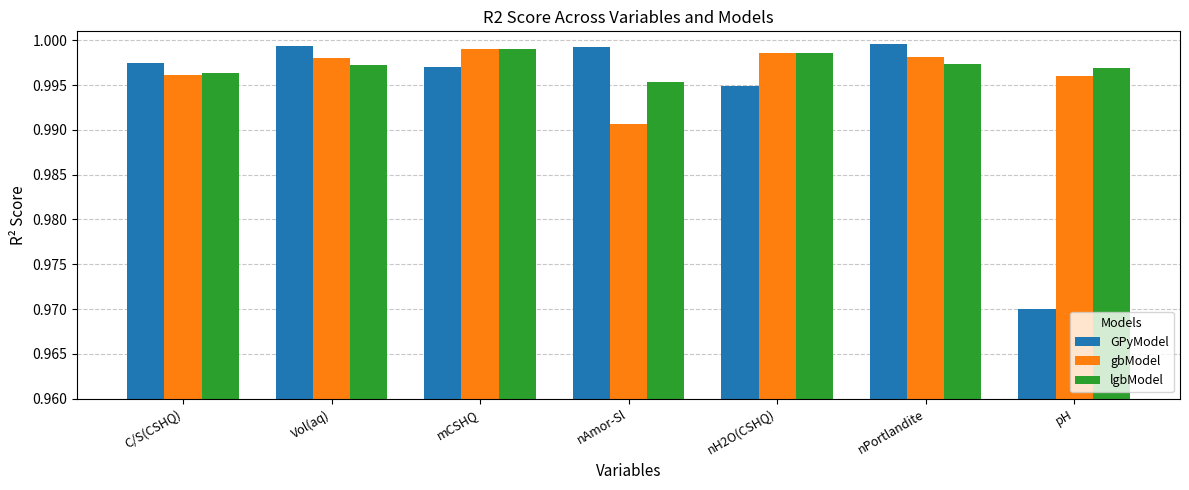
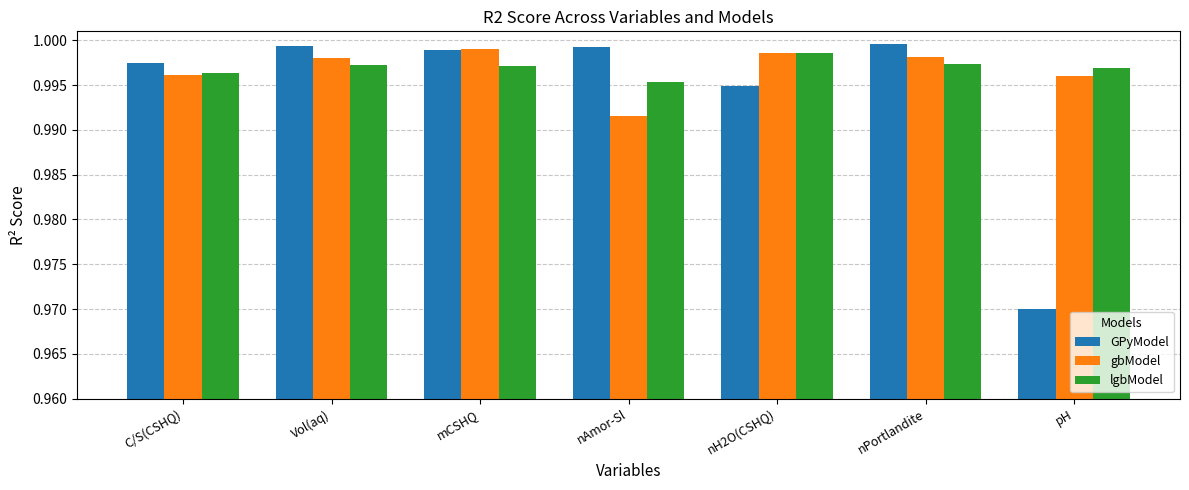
GPyModel, mCSHQ: 0.997 -> 0.999
lgbModel, mCSHQ: 0.999 -> 0.997
gbModel, nAmor-Sl: 0.991 -> 0.992
